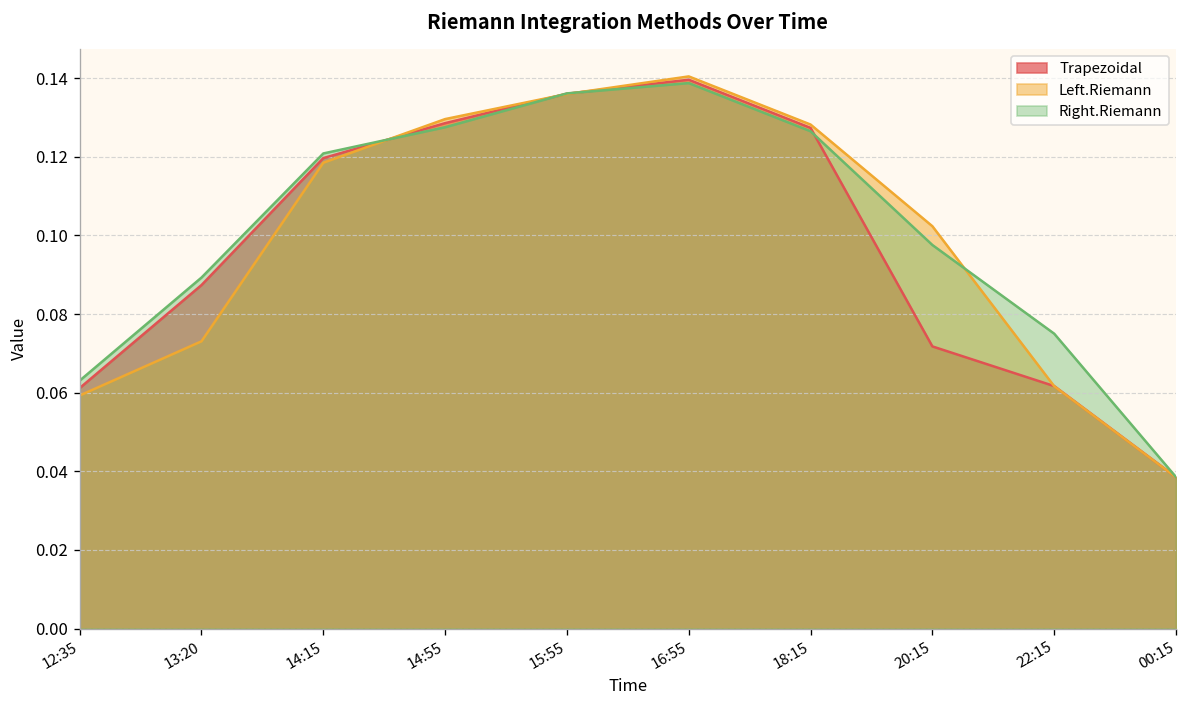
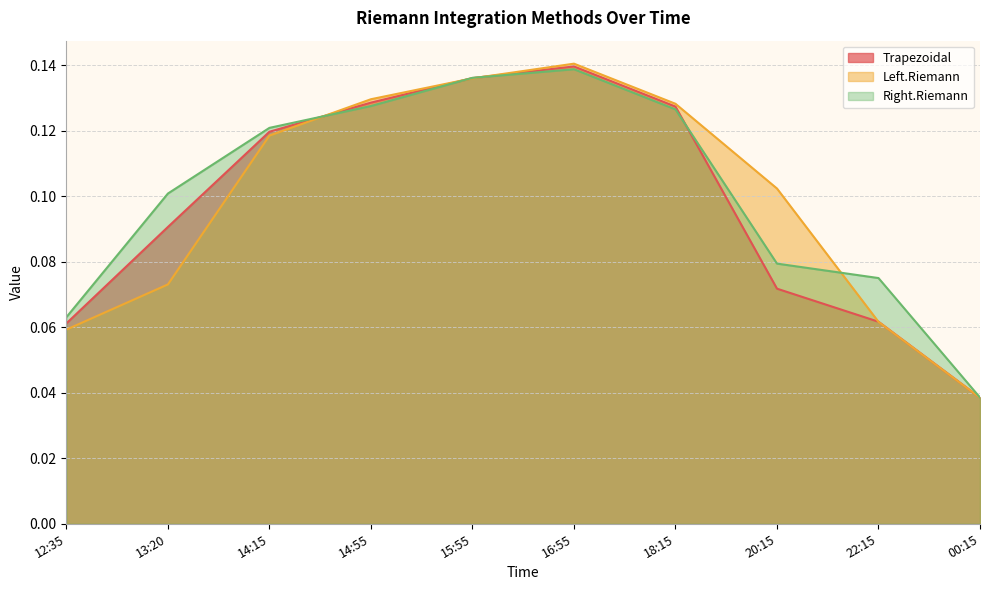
Trapezoidal, 13:20: 0.087 -> 0.091
Right.Riemann, 13:20: 0.089 -> 0.101
Right.Riemann, 20:15: 0.098 -> 0.079
